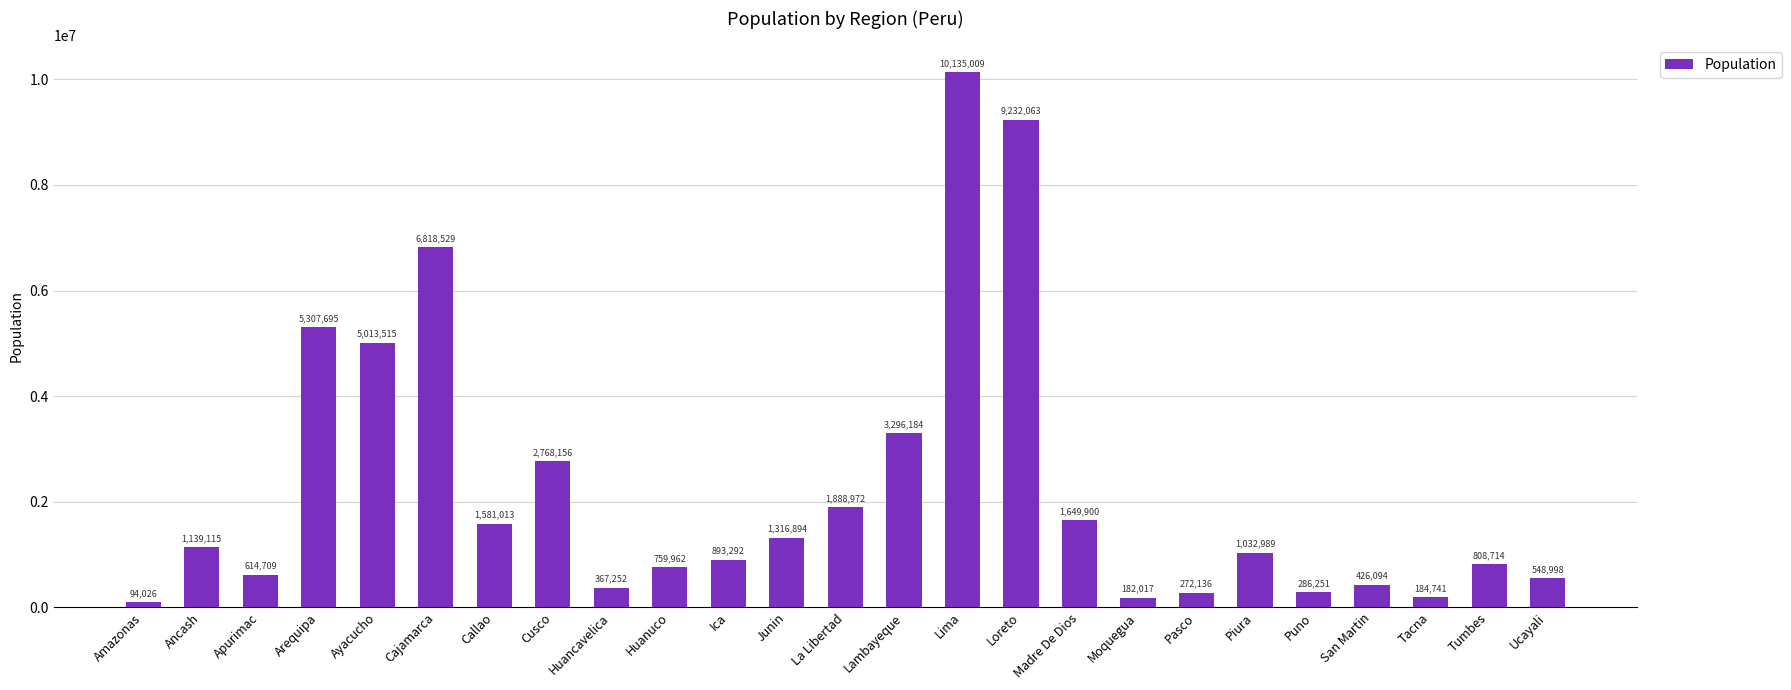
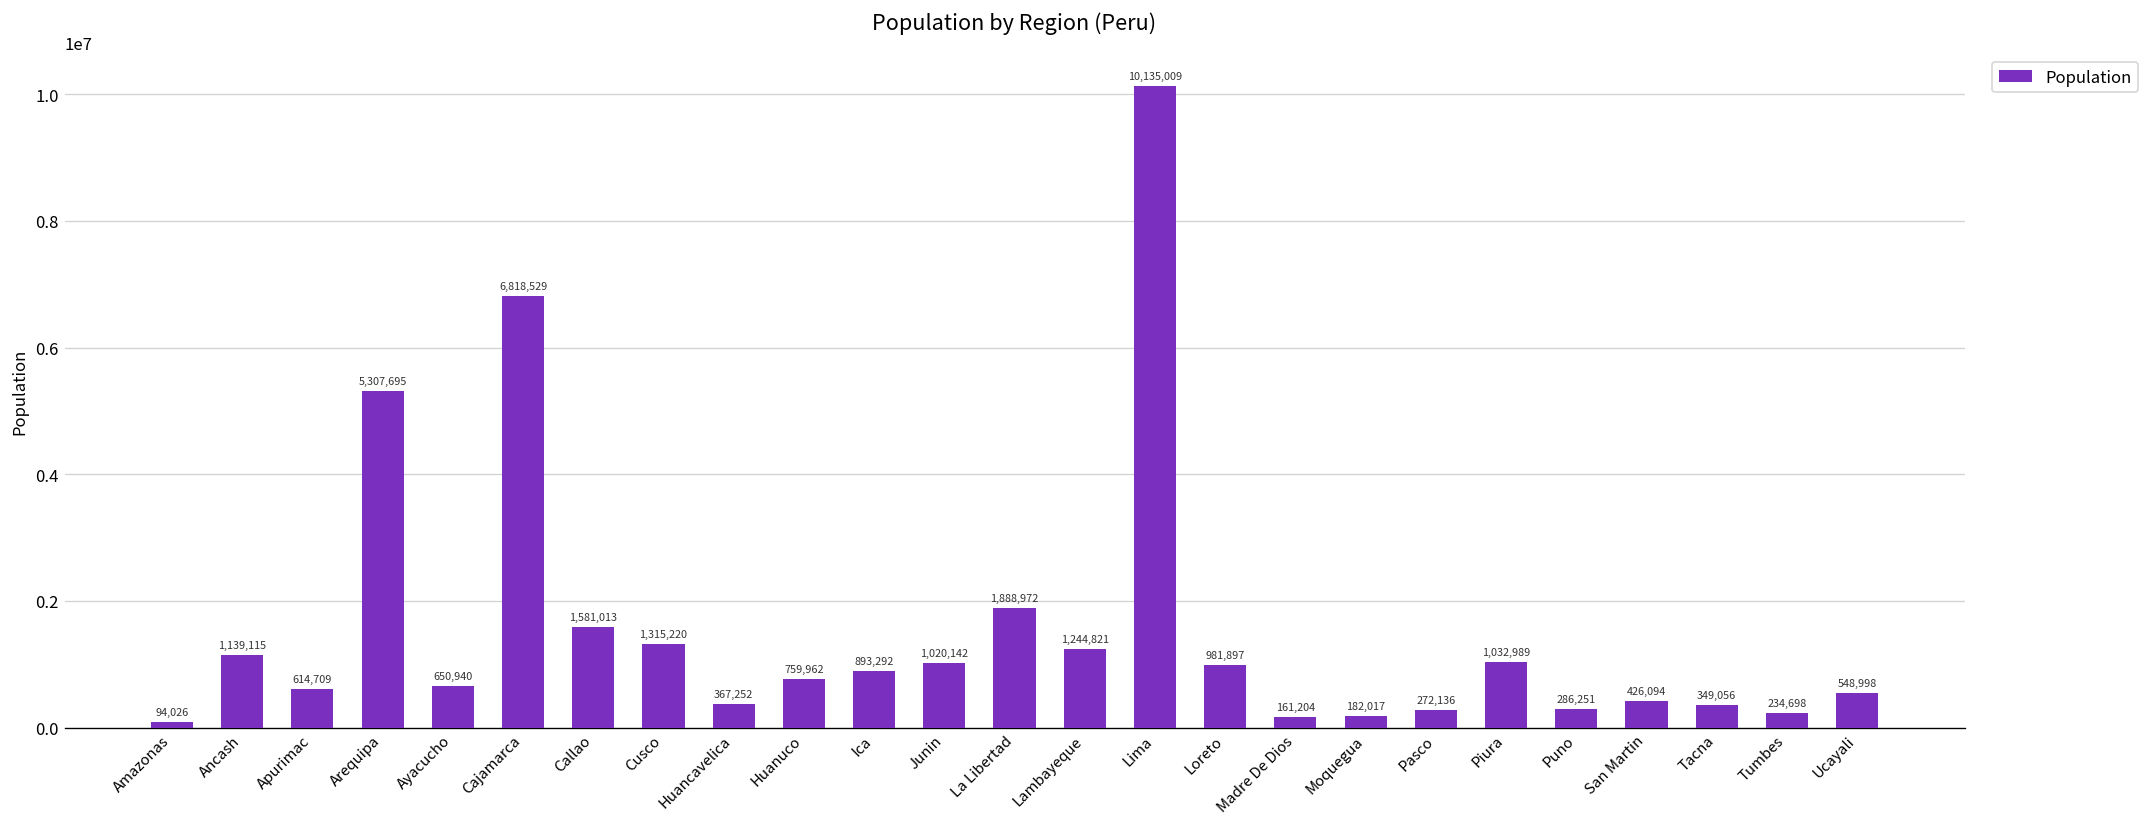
Ayacucho: 5,013,515 -> 650,940
Cusco: 2,768,156 -> 1,315,220
Junin: 1,316,894 -> 1,020,142
Lambayeque: 3,296,184 -> 1,244,821
Loreto: 9,232,063 -> 981,897
Madre De Dios: 1,649,900 -> 161,204
Tacna: 184,741 -> 349,056
Tumbes: 808,714 -> 234,698
